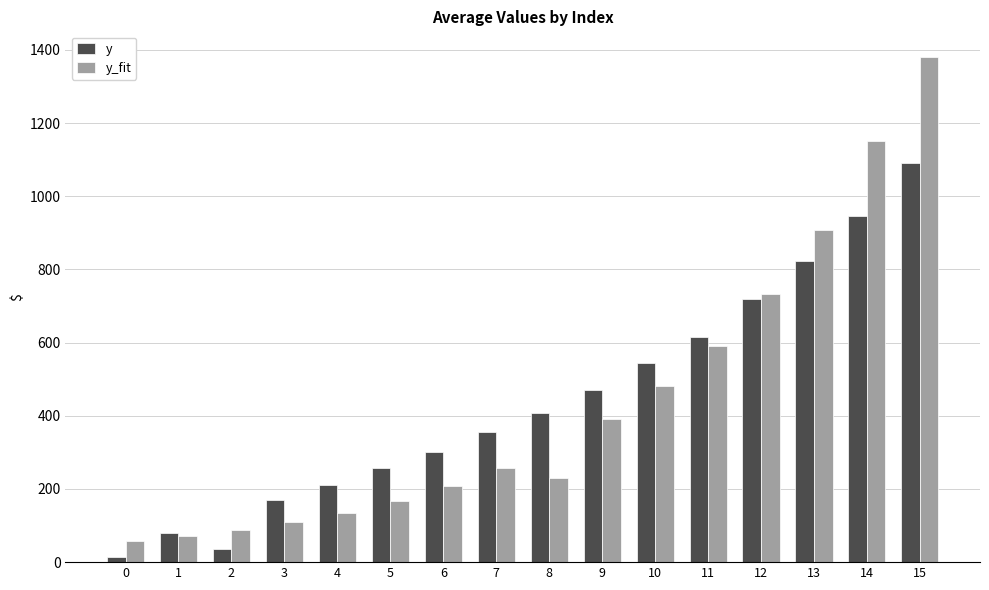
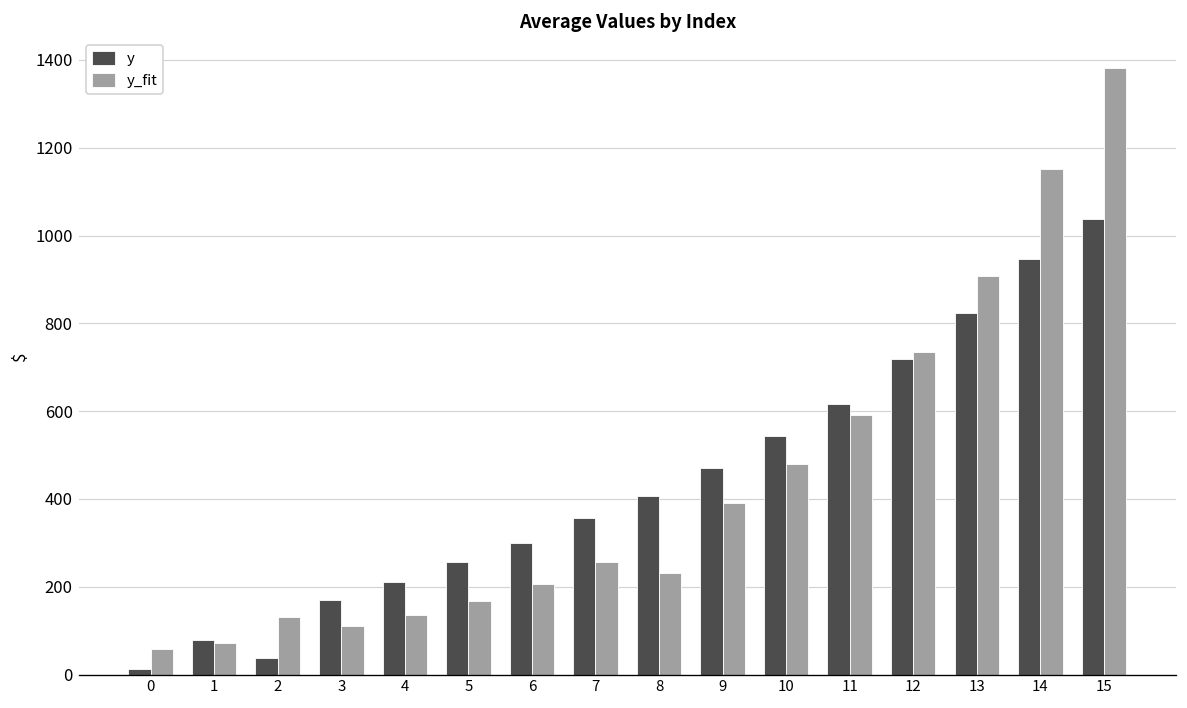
y_fit, 2: 90 -> 130
y, 15: 1090 -> 1040
